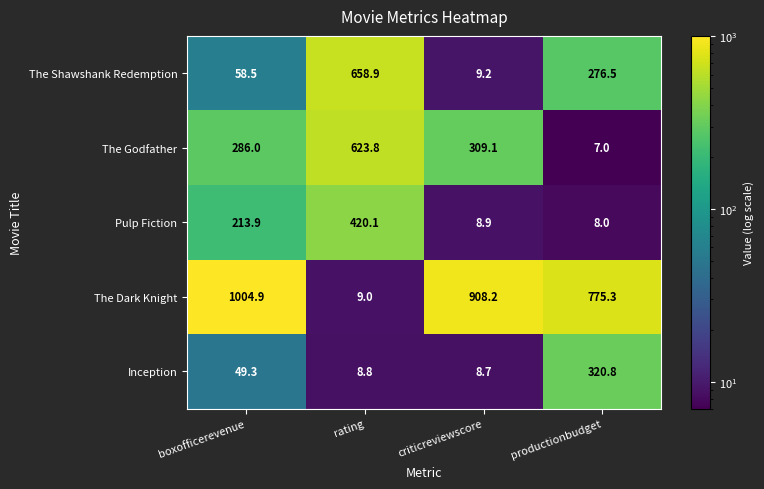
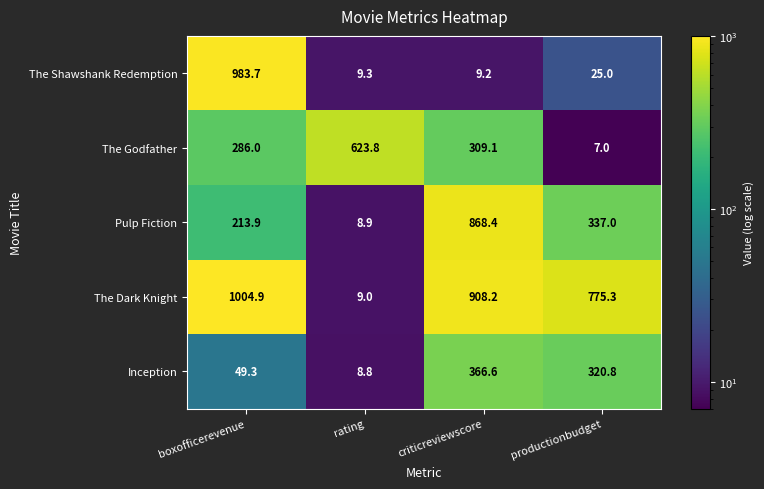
The Shawshank Redemption, boxofficerevenue: 58.5 -> 983.7
The Shawshank Redemption, rating: 658.9 -> 9.3
The Shawshank Redemption, productionbudget: 276.5 -> 25.0
Pulp Fiction, rating: 420.1 -> 8.9
Pulp Fiction, criticreviewscore: 8.9 -> 868.4
Pulp Fiction, productionbudget: 8.0 -> 337.0
Inception, criticreviewscore: 8.7 -> 366.6
